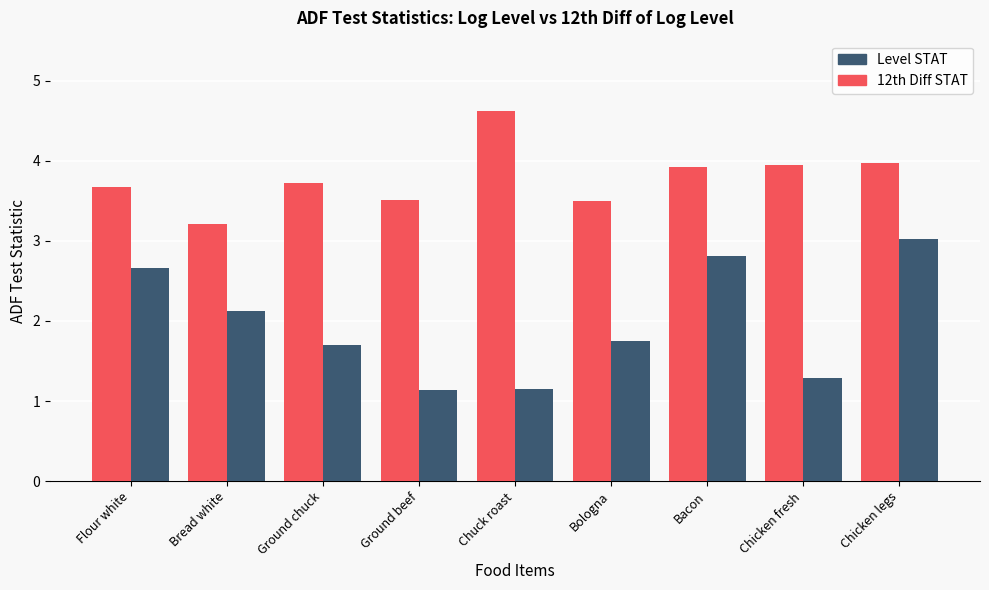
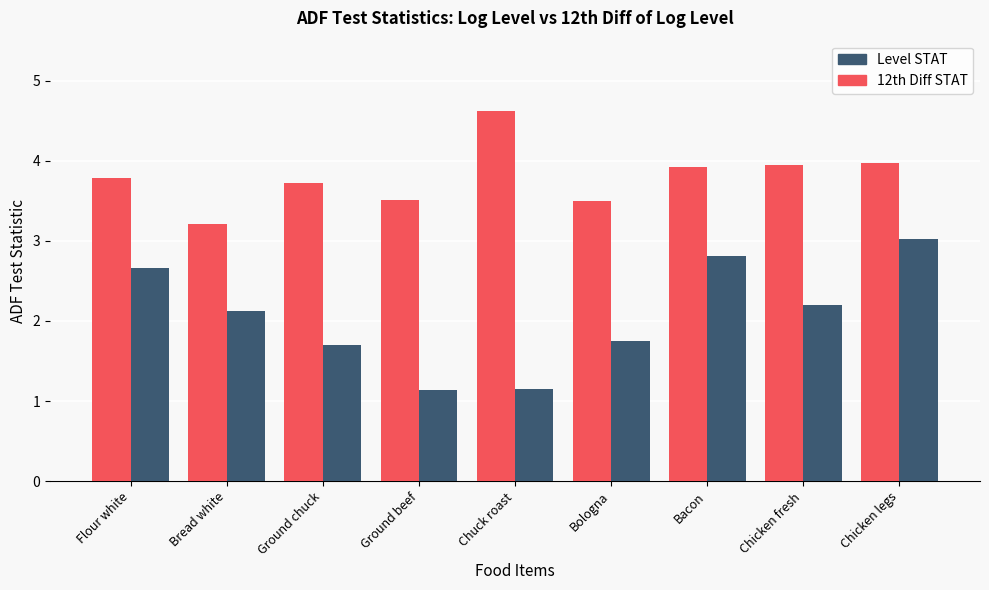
12th Diff STAT, Flour white: 3.7 -> 3.8
Level STAT, Chicken fresh: 1.3 -> 2.2
